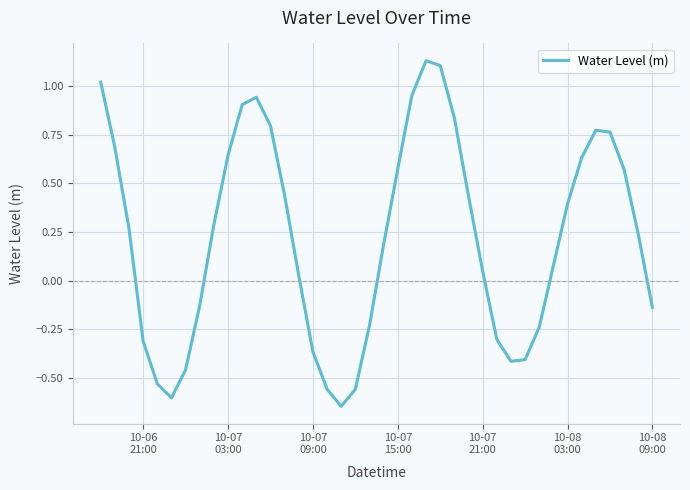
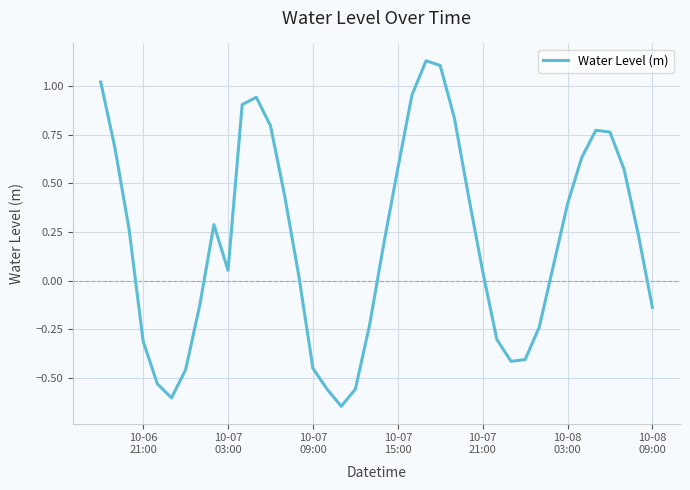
10-07 03:00: 0.64 -> 0.05
10-07 09:00: -0.36 -> -0.45
